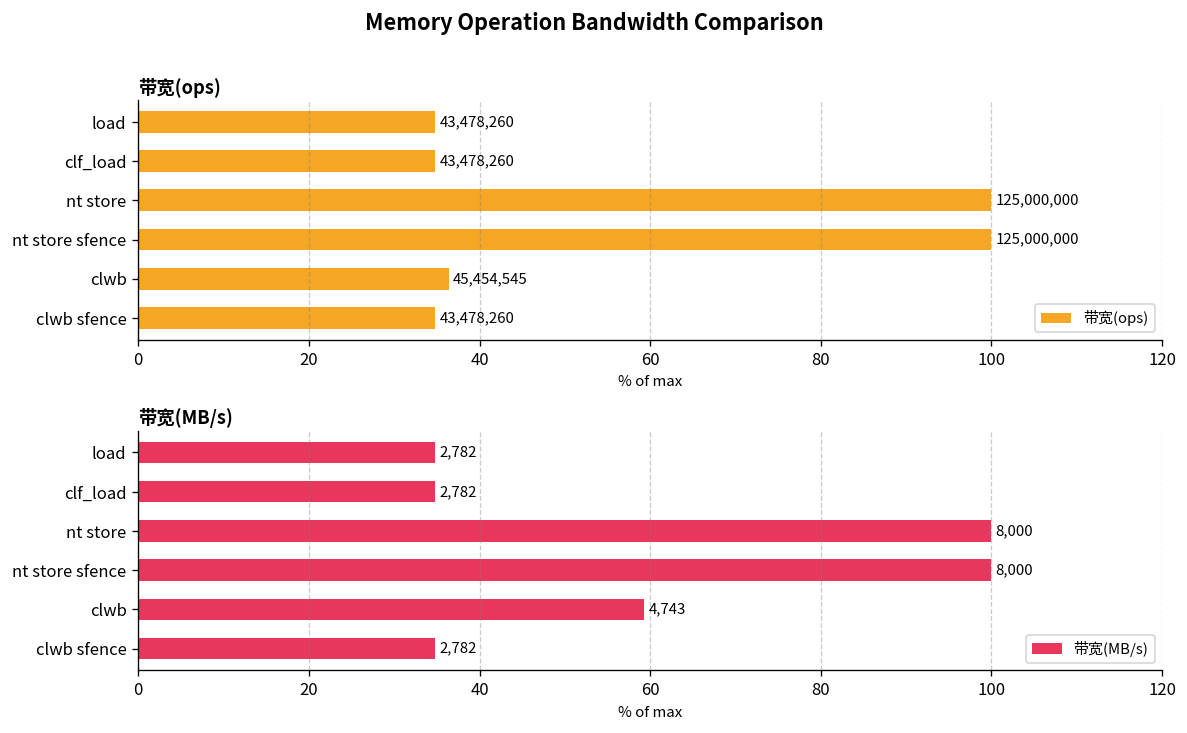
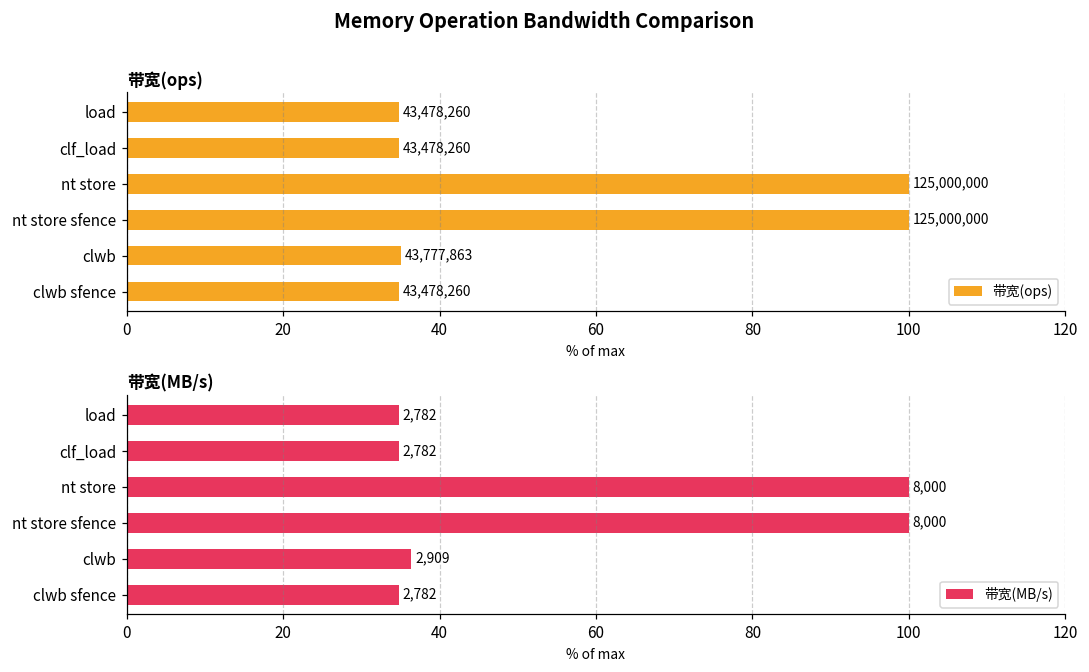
带宽(ops), clwb: 45,454,545 -> 43,777,863
带宽(MB/s), clwb: 4,743 -> 2,909
